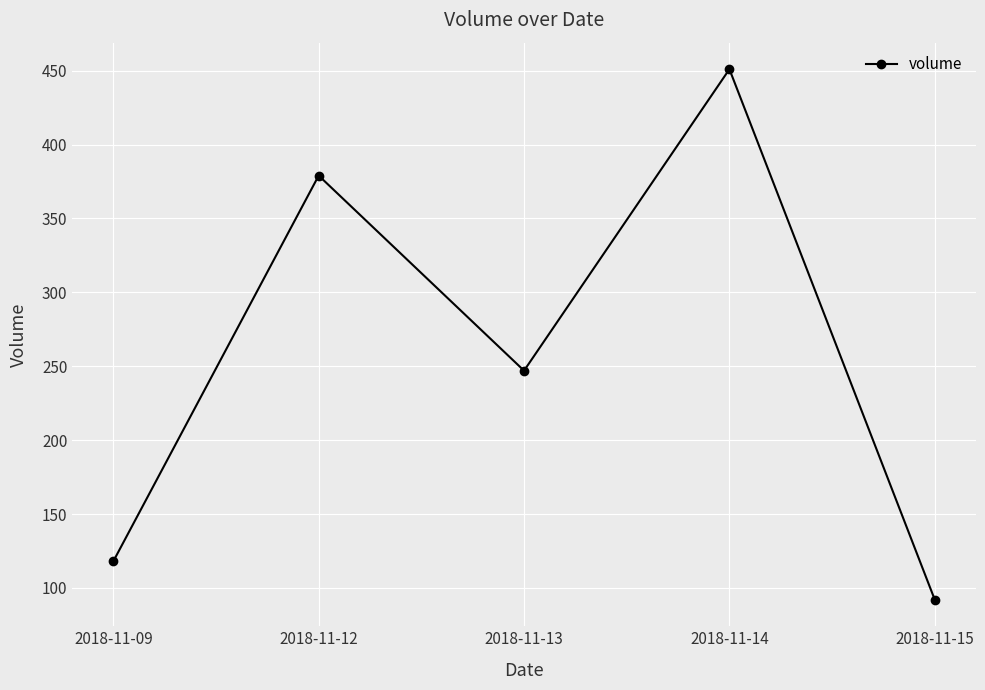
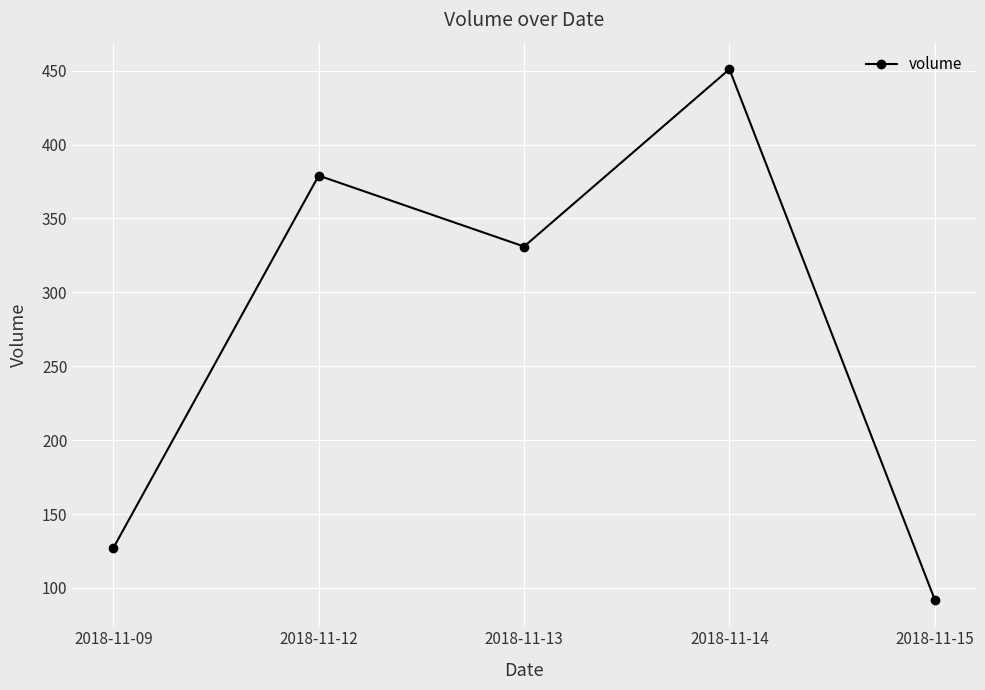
2018-11-09: 118 -> 127
2018-11-13: 247 -> 331
